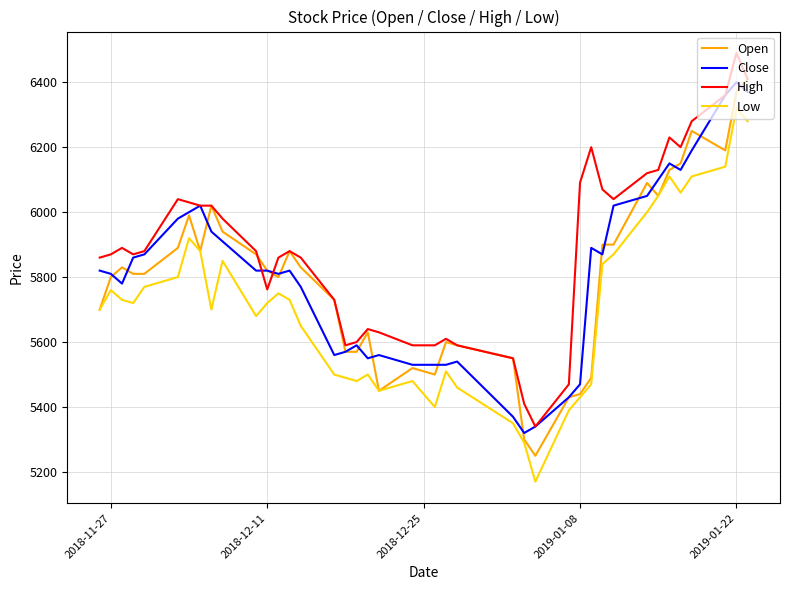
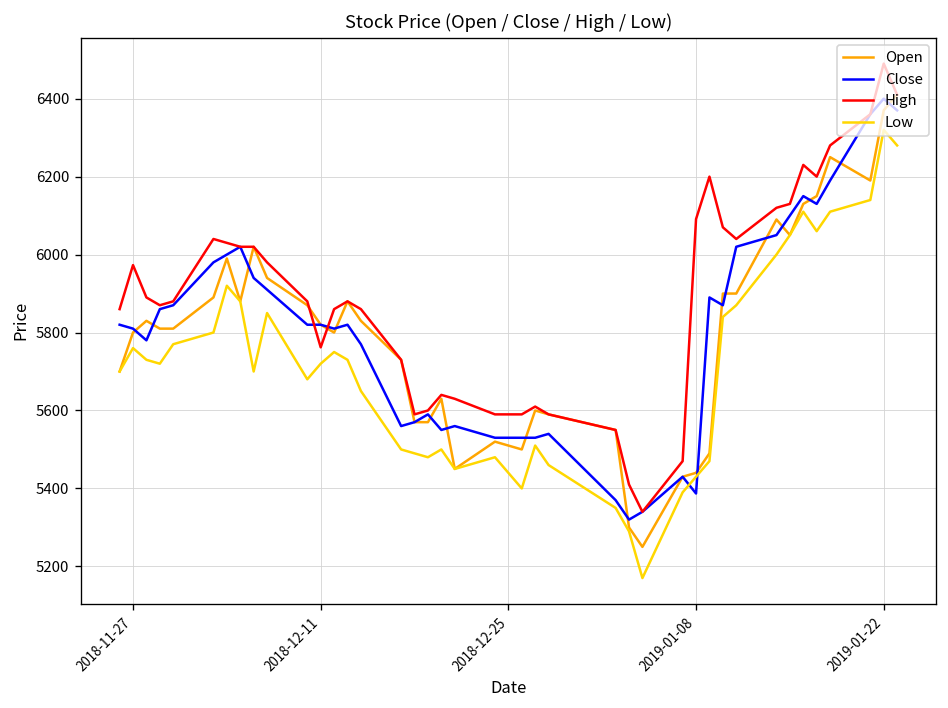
High, 2018-11-27: 5870 -> 5970
Close, 2019-01-08: 5470 -> 5390
